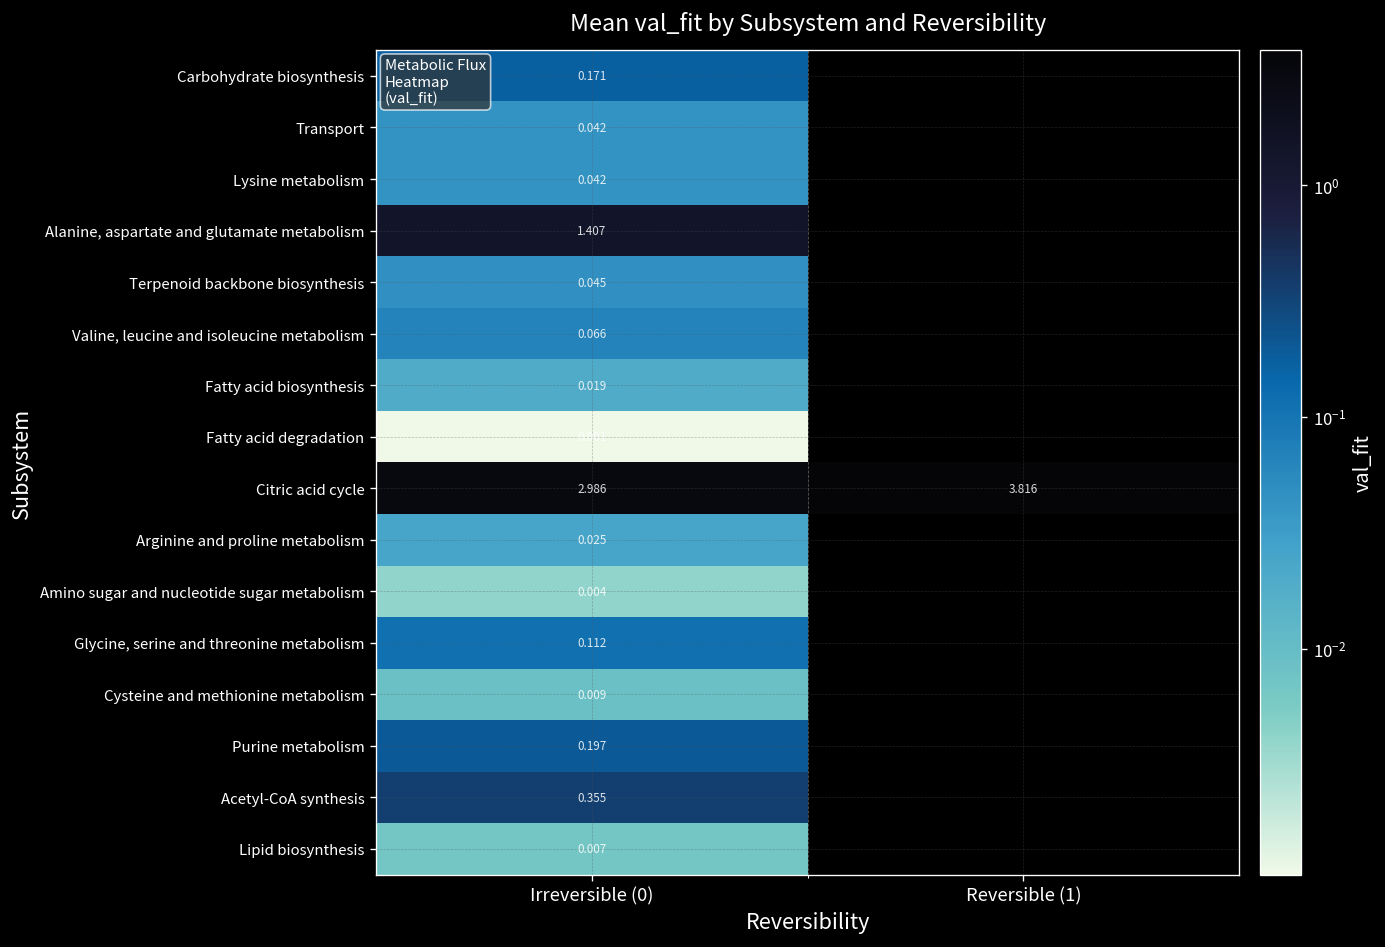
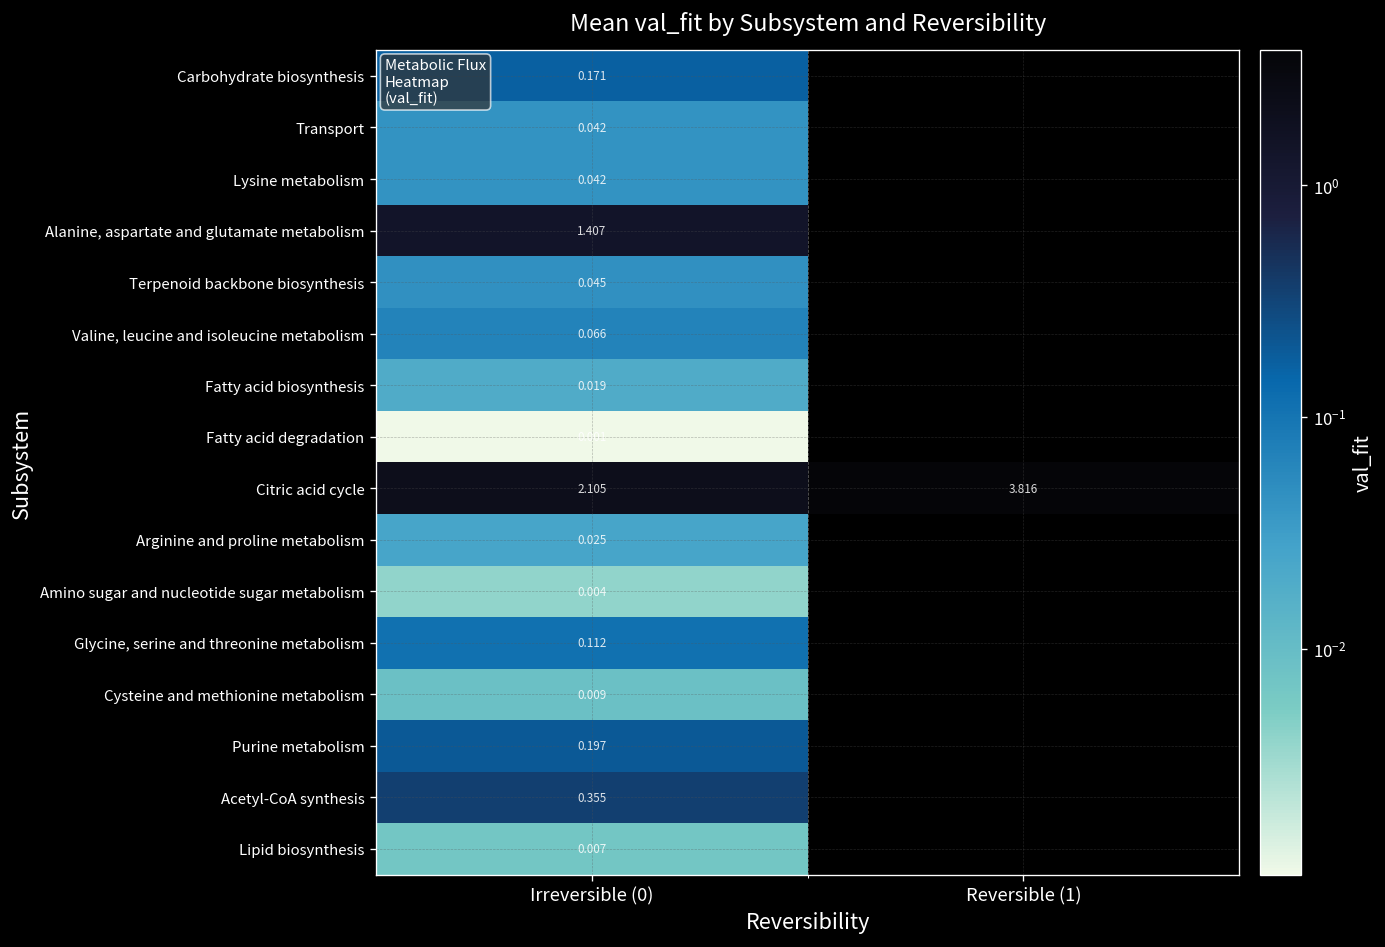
Citric acid cycle, Irreversible (0): 2.986 -> 2.105
